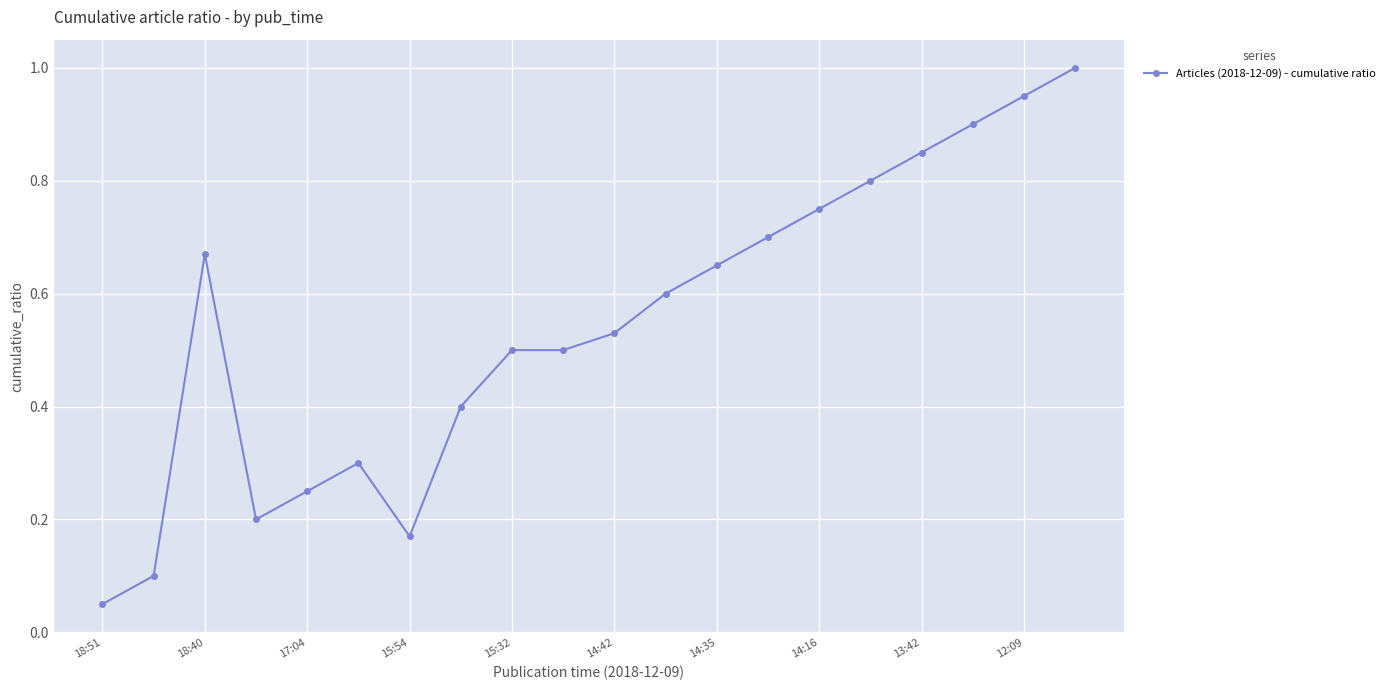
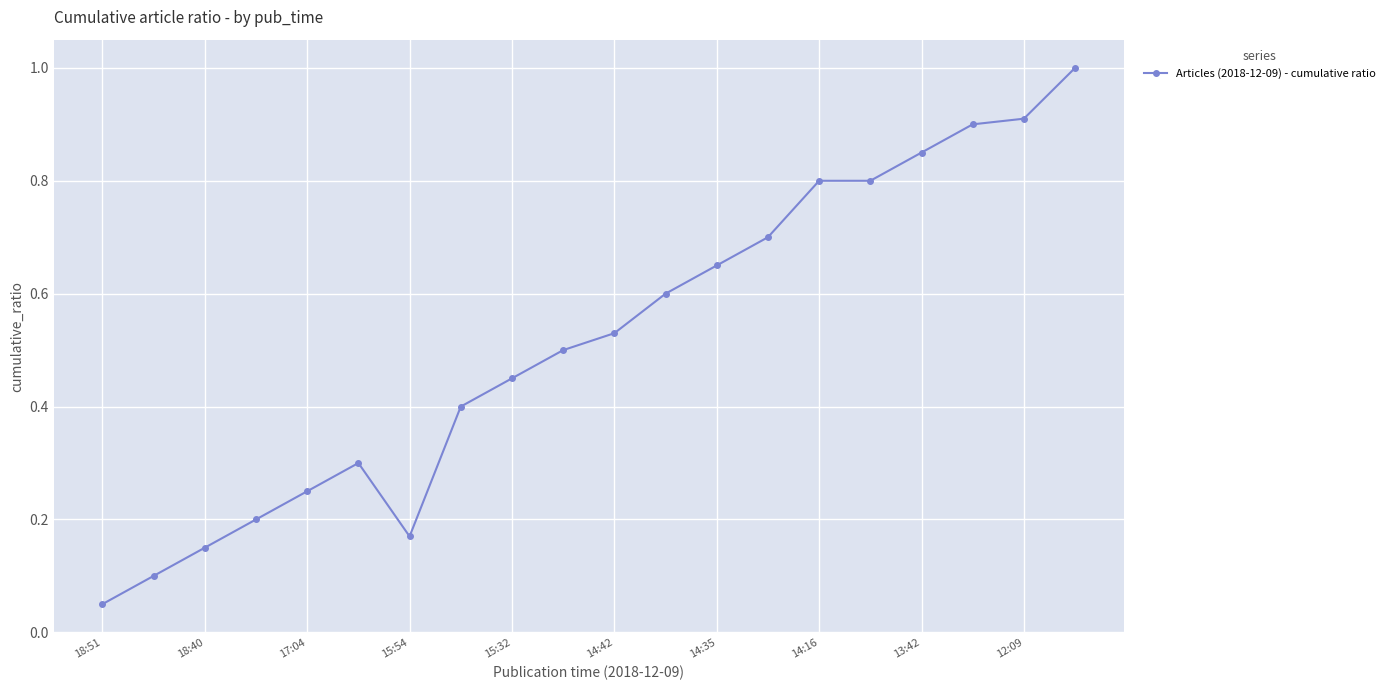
18:40: 0.67 -> 0.15
15:32: 0.50 -> 0.45
14:16: 0.75 -> 0.80
12:09: 0.95 -> 0.91
